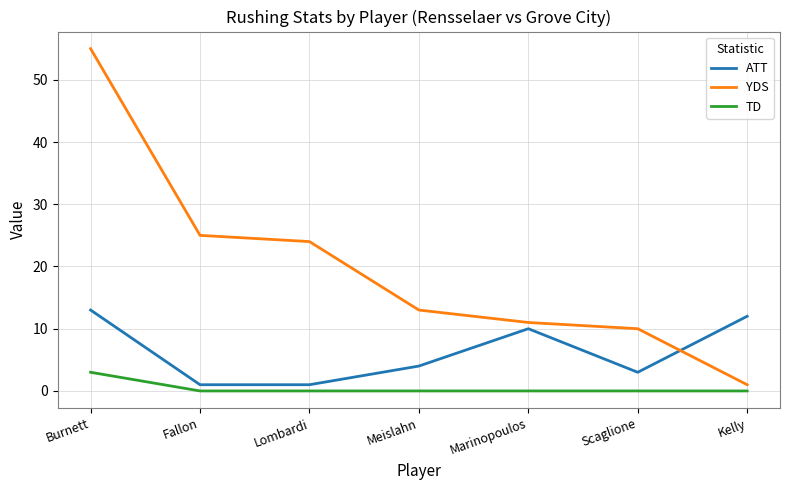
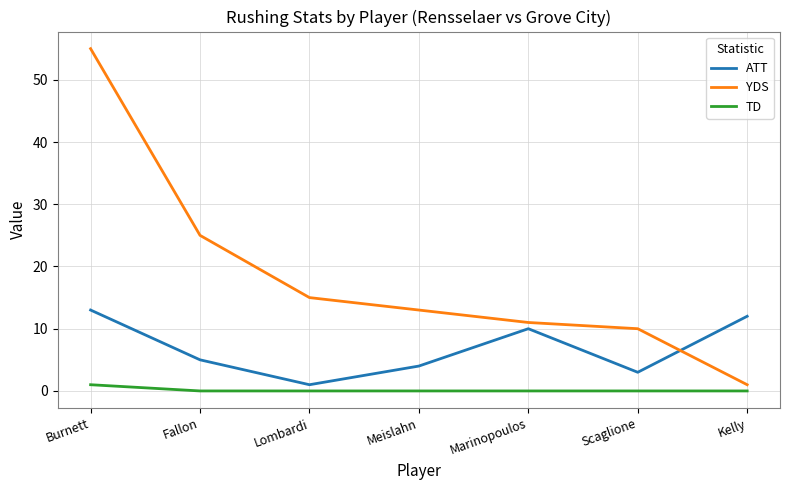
TD, Burnett: 3 -> 1
ATT, Fallon: 1 -> 5
YDS, Lombardi: 24 -> 15
